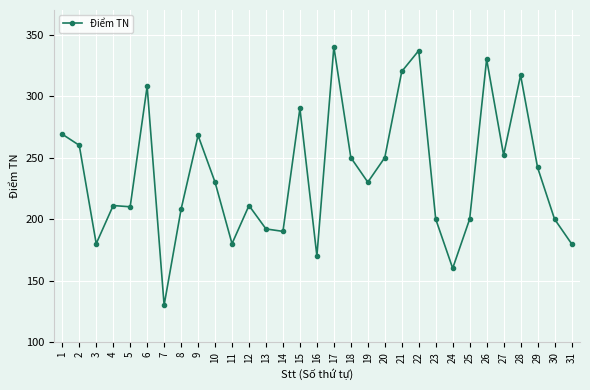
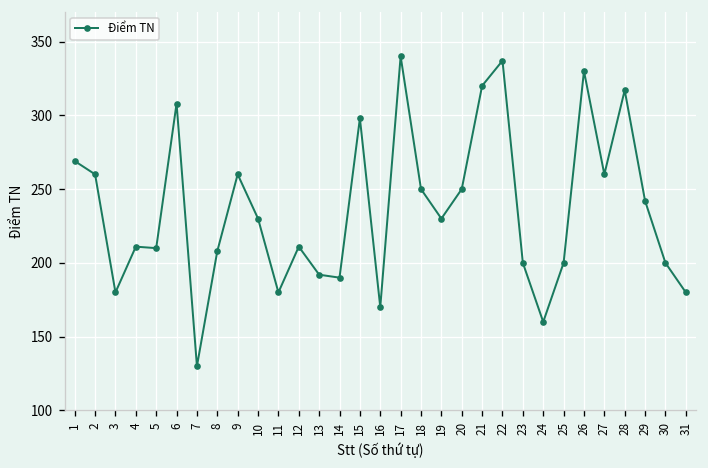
9: 268 -> 260
15: 290 -> 298
27: 252 -> 260
